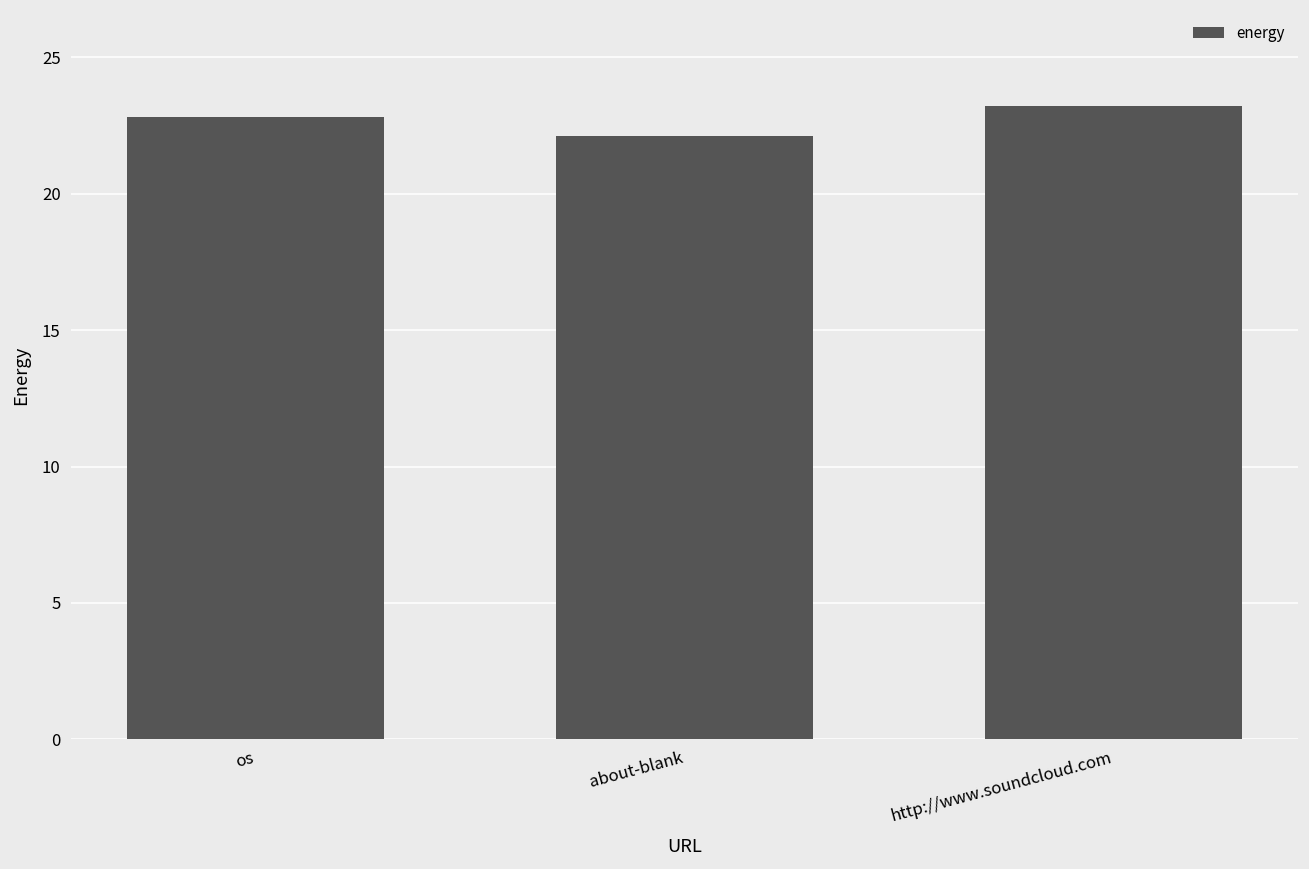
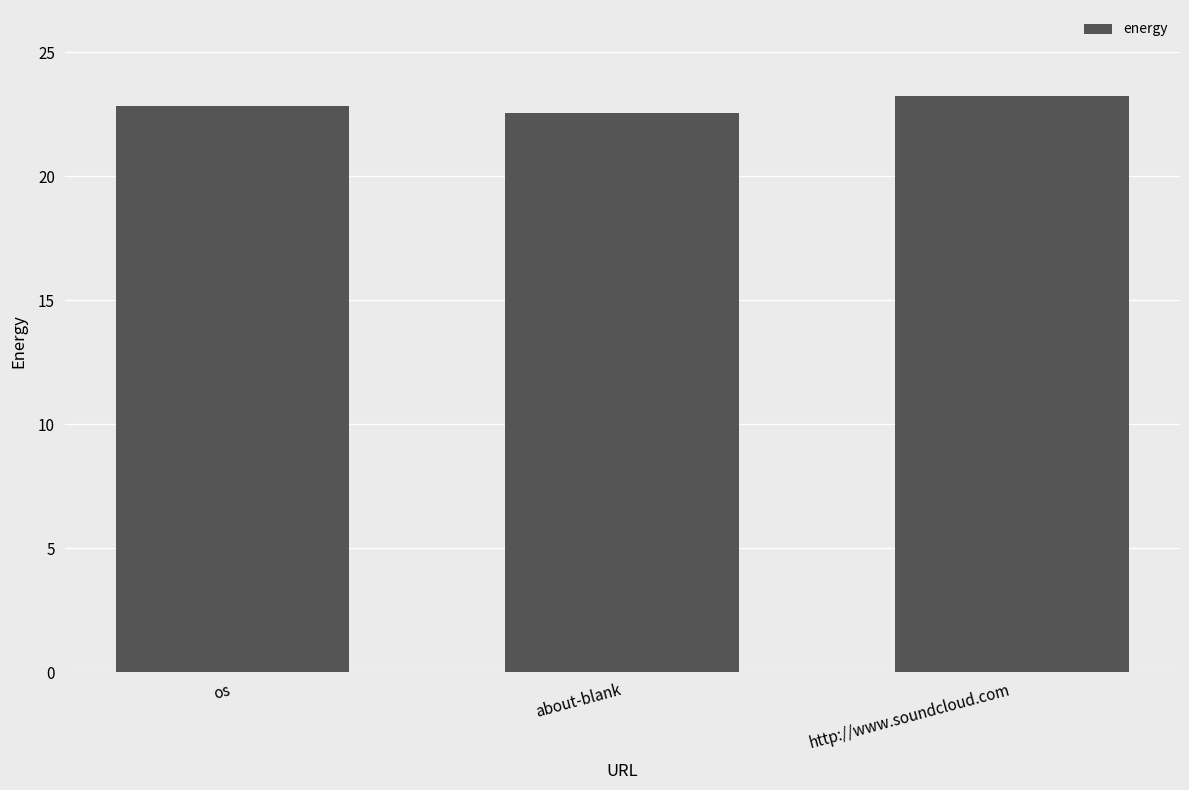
about-blank: 22.1 -> 22.6
